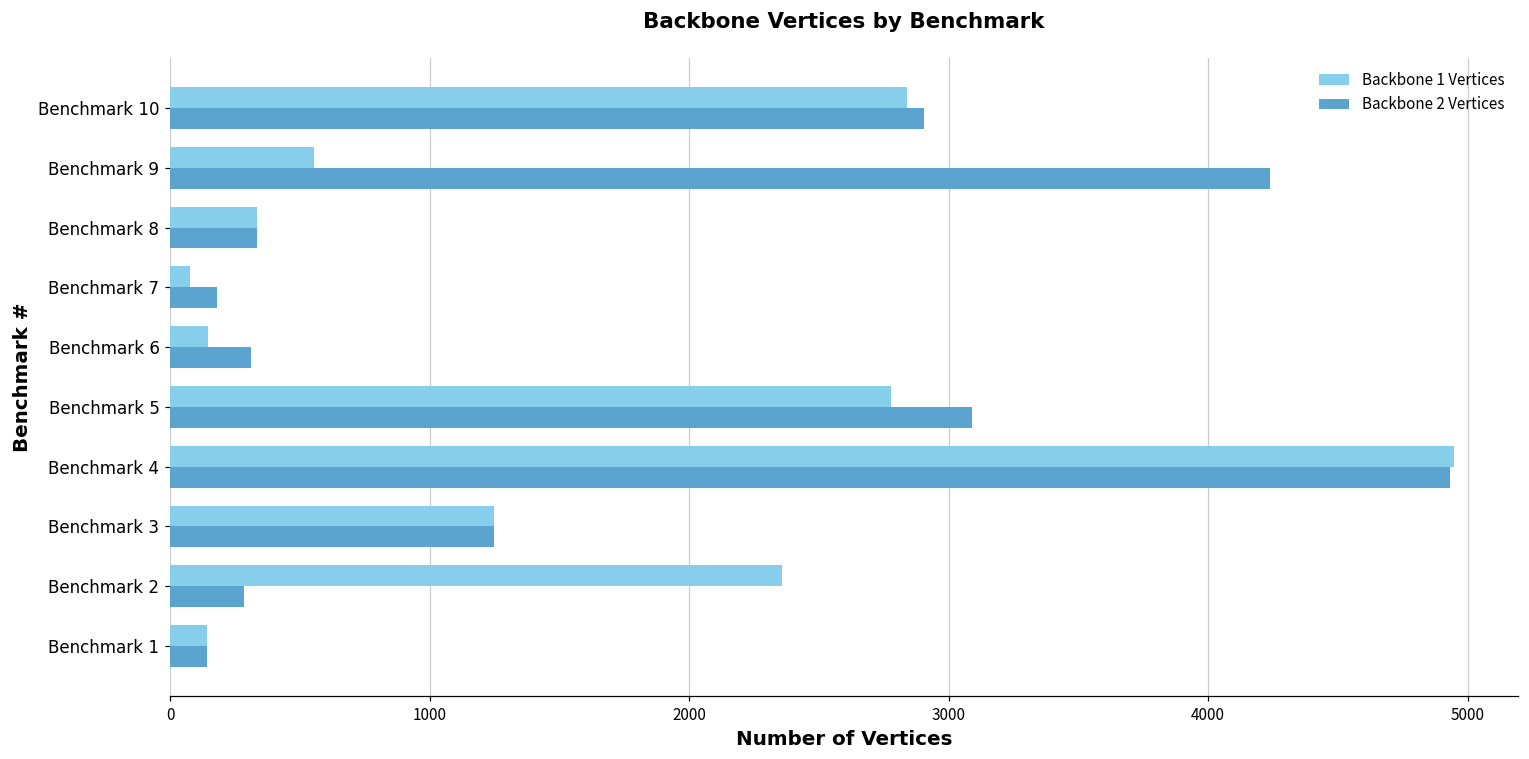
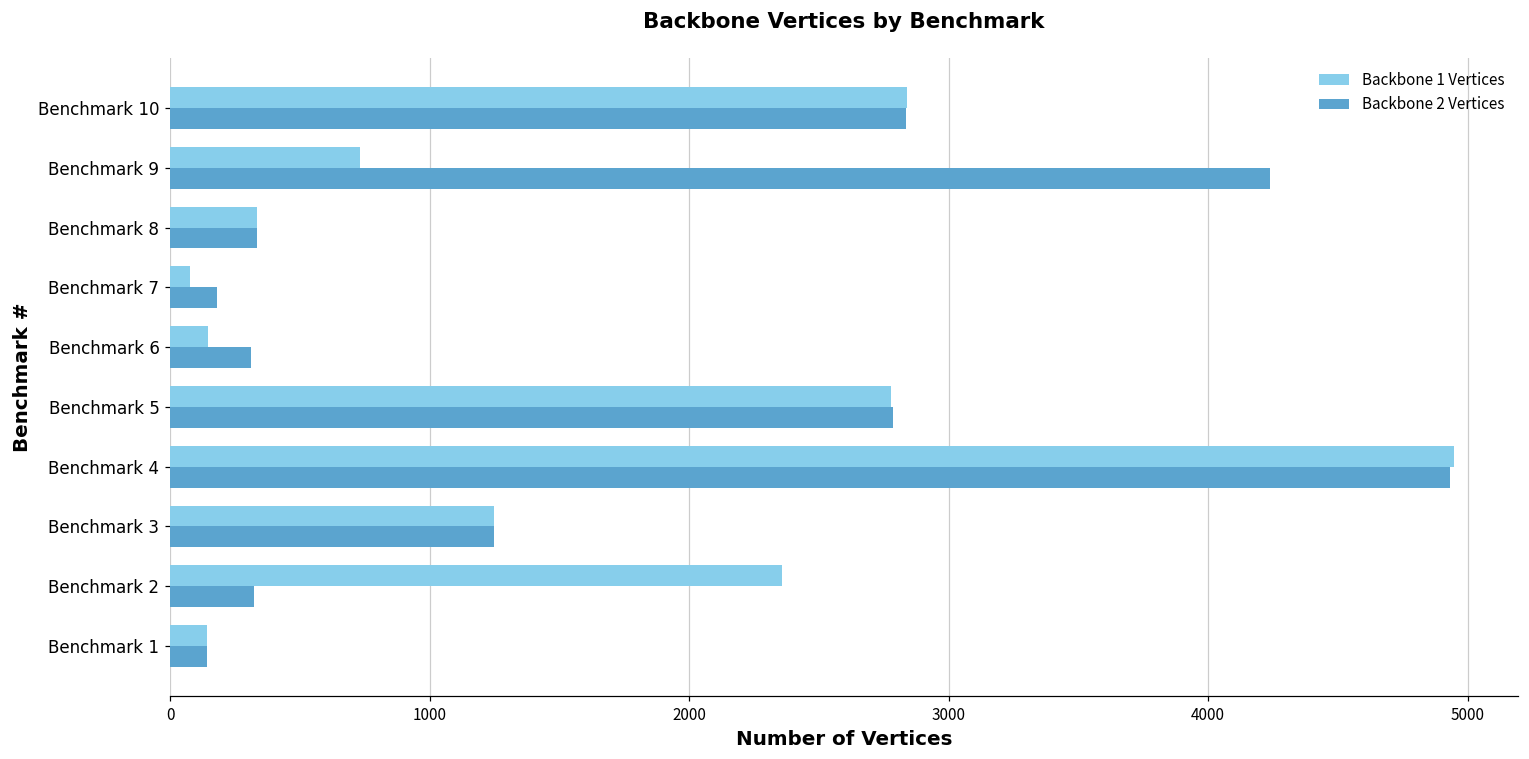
Backbone 2 Vertices, Benchmark 10: 2900 -> 2840
Backbone 1 Vertices, Benchmark 9: 550 -> 730
Backbone 2 Vertices, Benchmark 5: 3090 -> 2790
Backbone 2 Vertices, Benchmark 2: 280 -> 330
